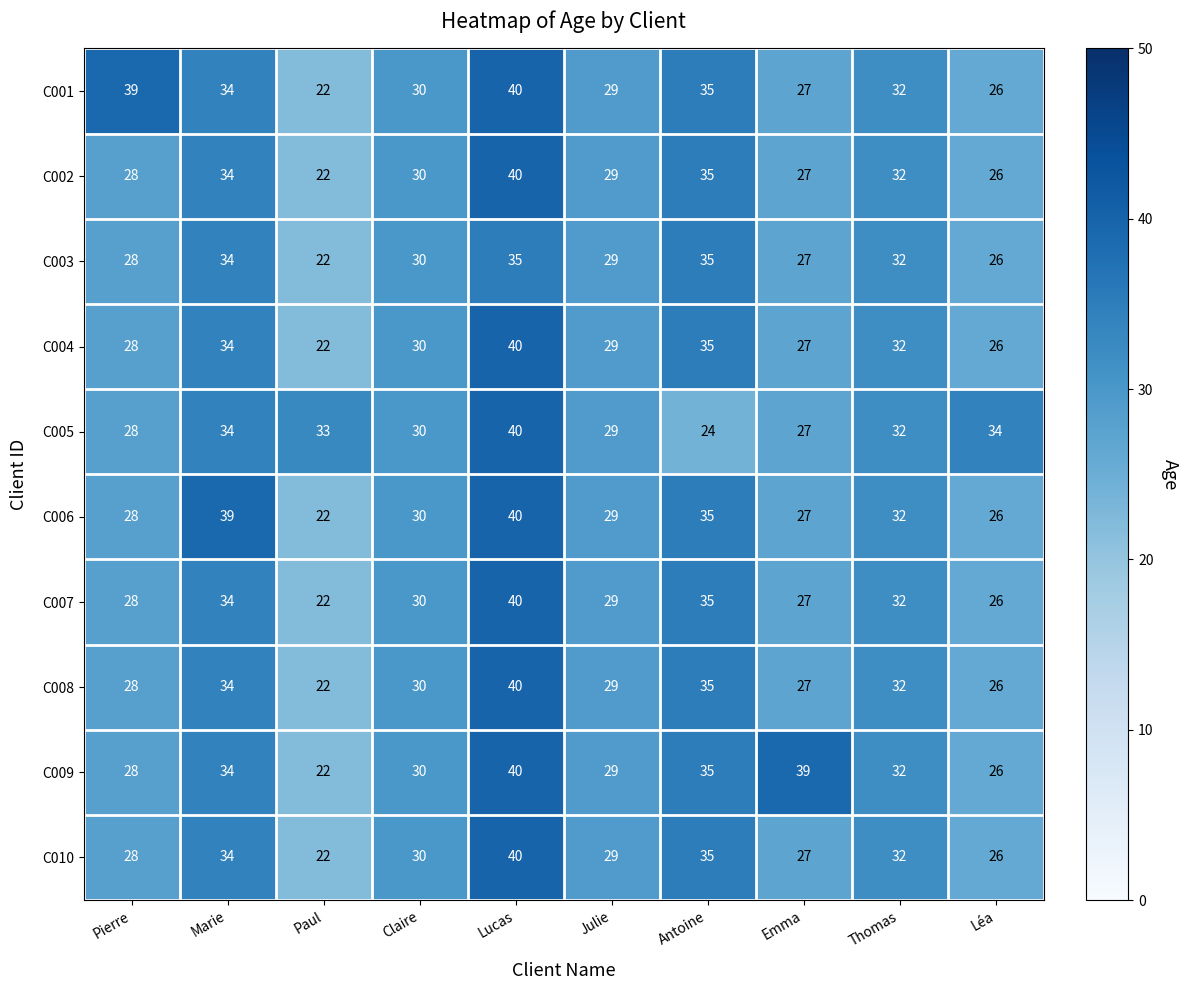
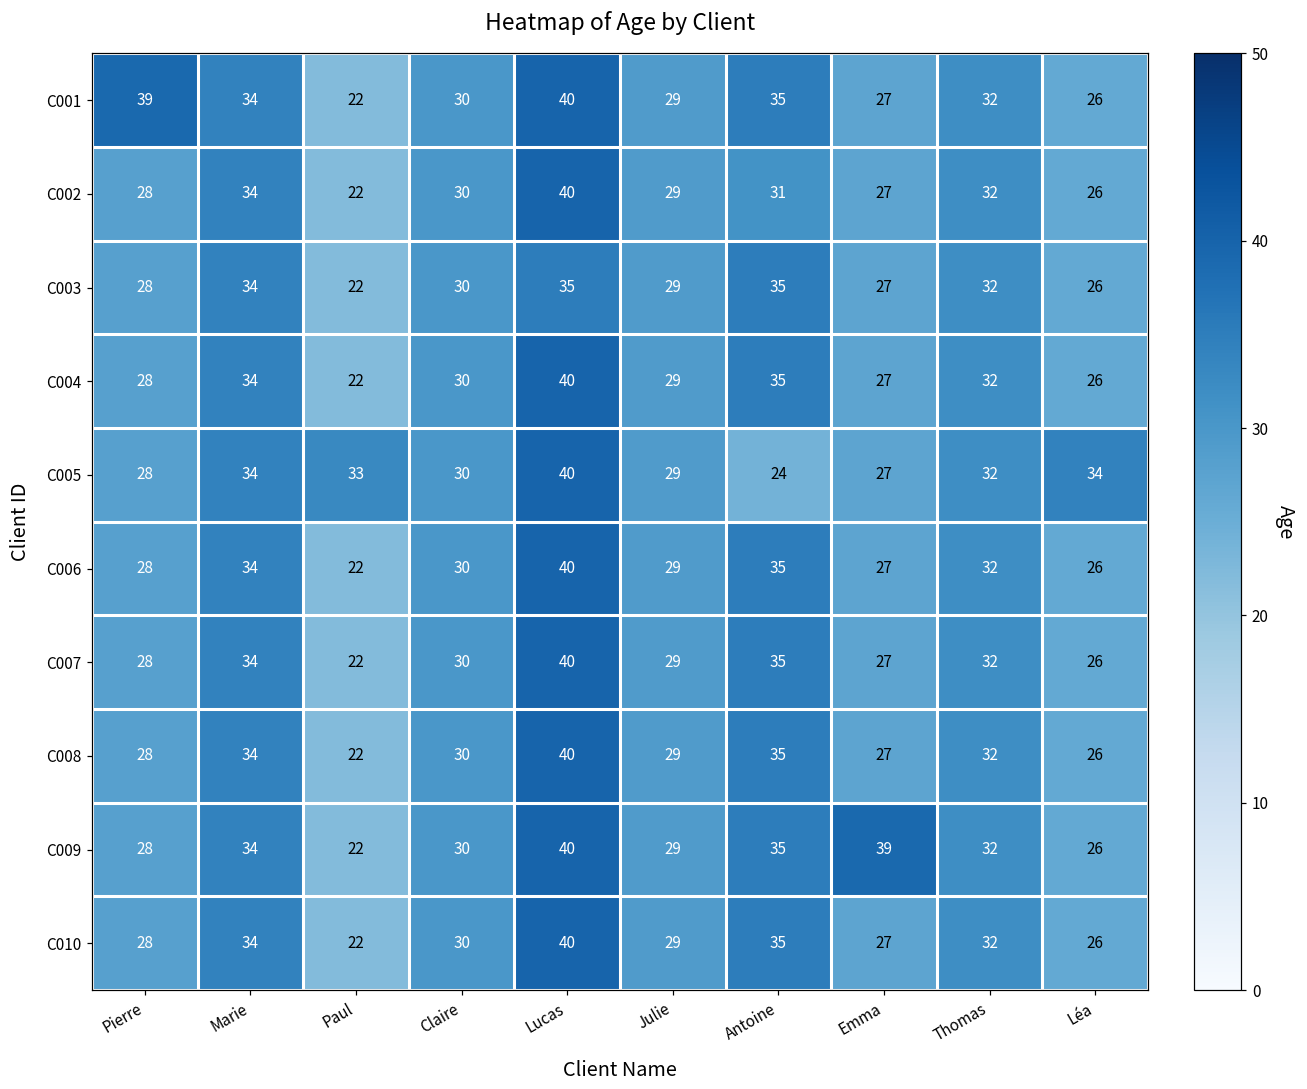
C002, Antoine: 35 -> 31
C006, Marie: 39 -> 34
